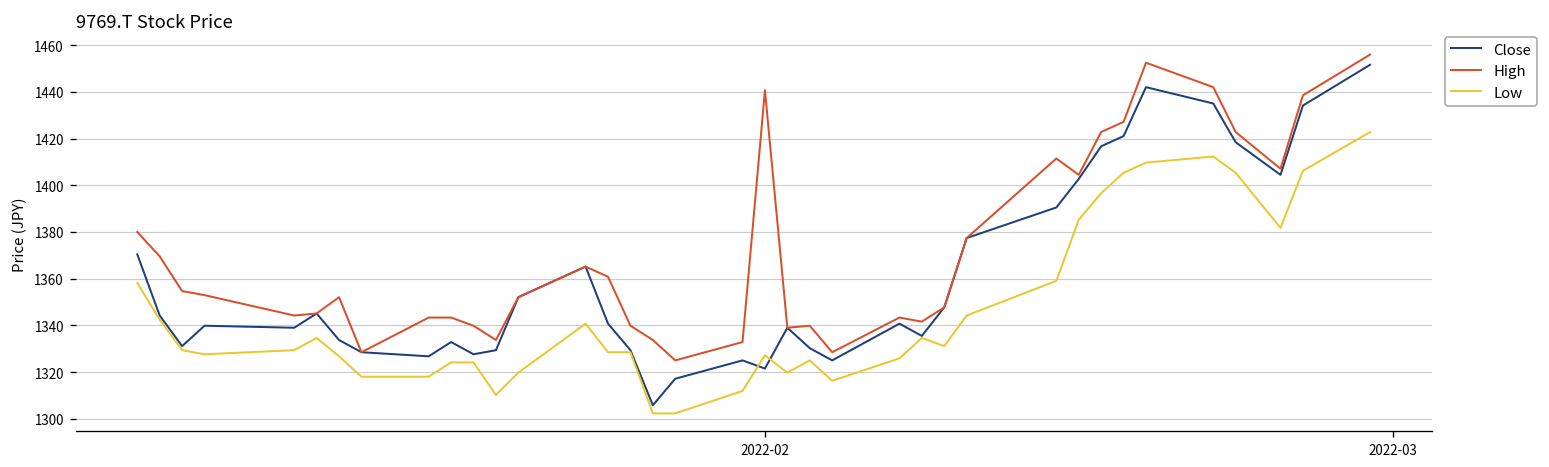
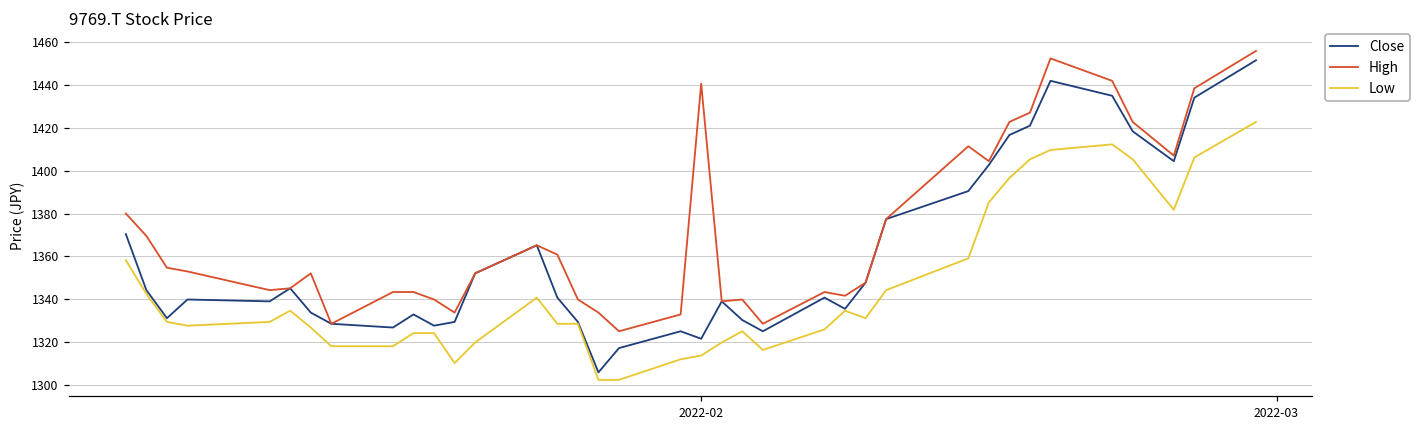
Low, 2022-02: 1327 -> 1314
